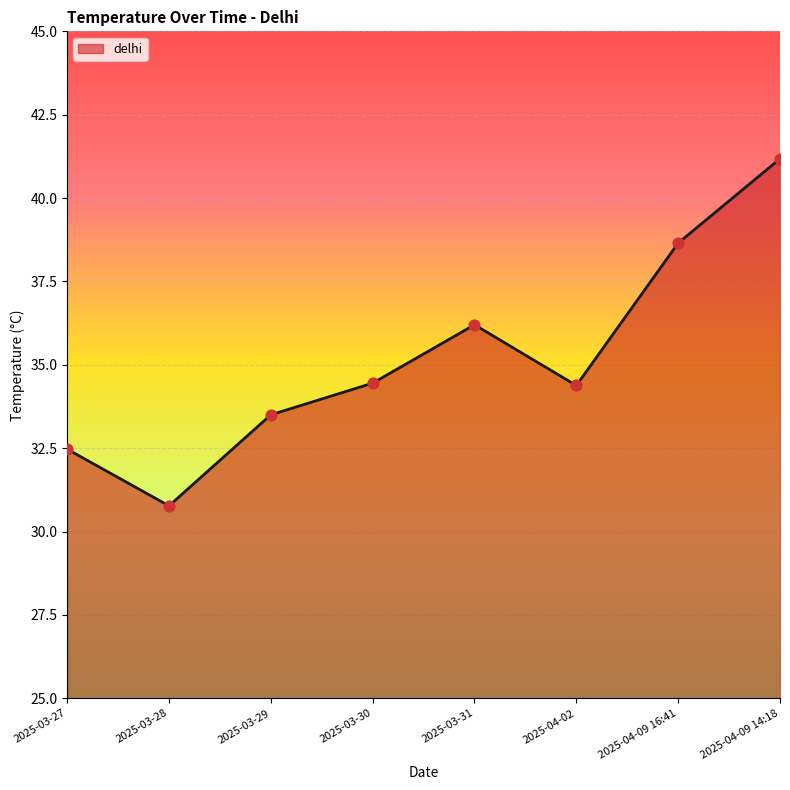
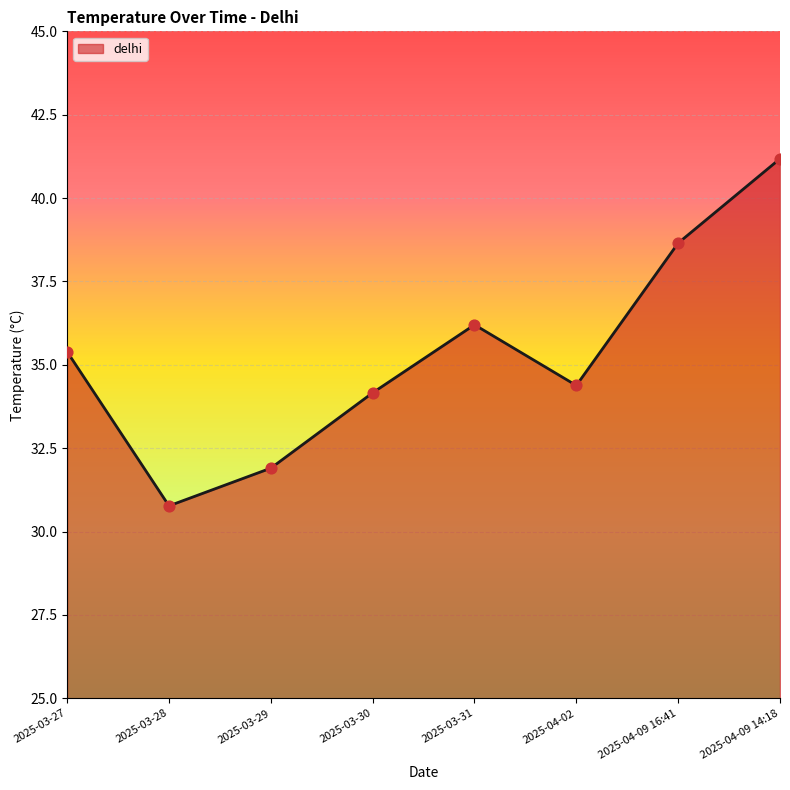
2025-03-27: 32.5 -> 35.4
2025-03-29: 33.5 -> 31.9
2025-03-30: 34.5 -> 34.2
